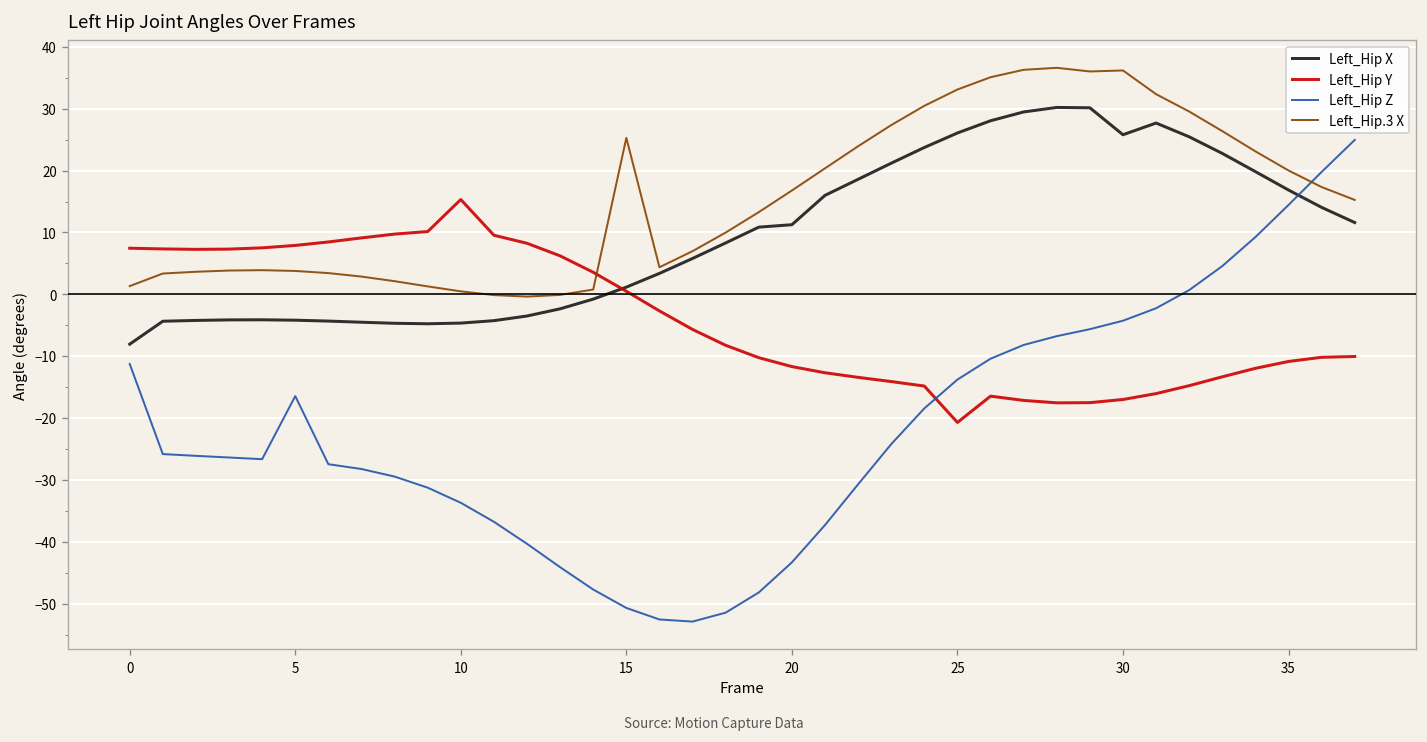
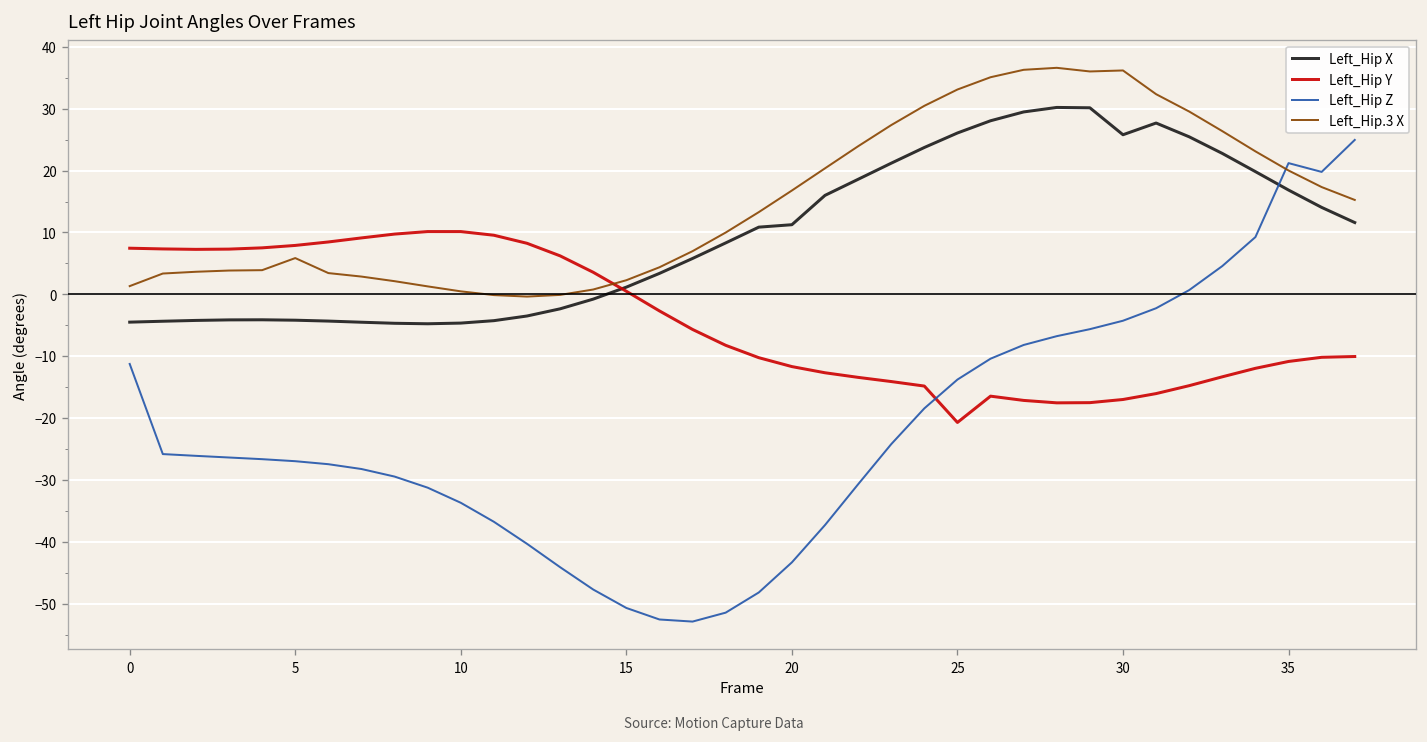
Left_Hip X, 0: -8 -> -4
Left_Hip Z, 5: -16 -> -27
Left_Hip.3 X, 5: 4 -> 6
Left_Hip Y, 10: 15 -> 10
Left_Hip.3 X, 15: 25 -> 2
Left_Hip Z, 35: 14 -> 21
